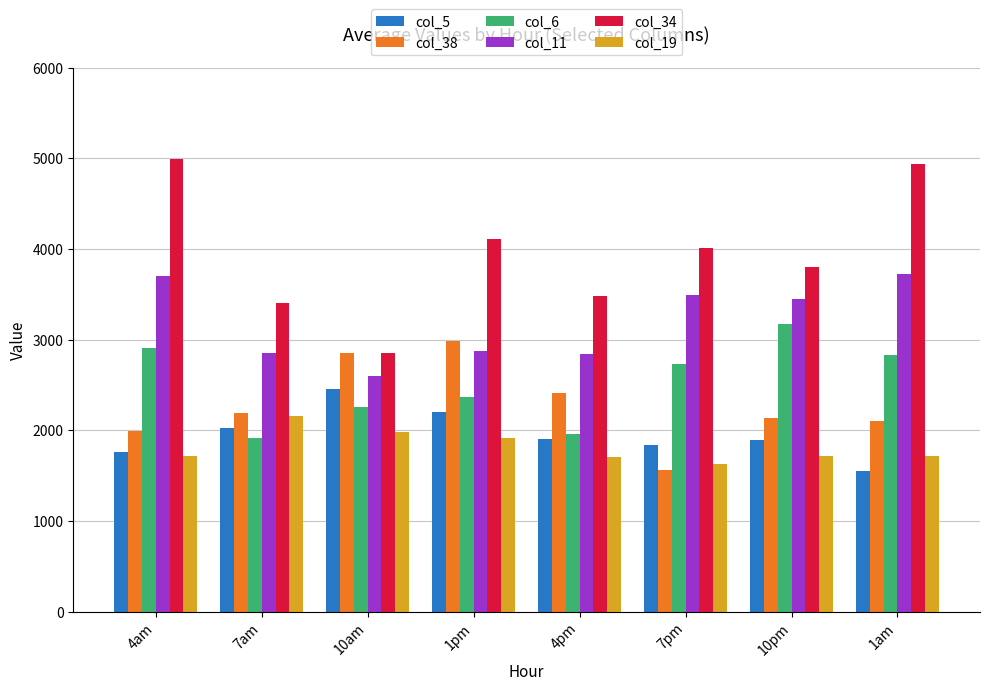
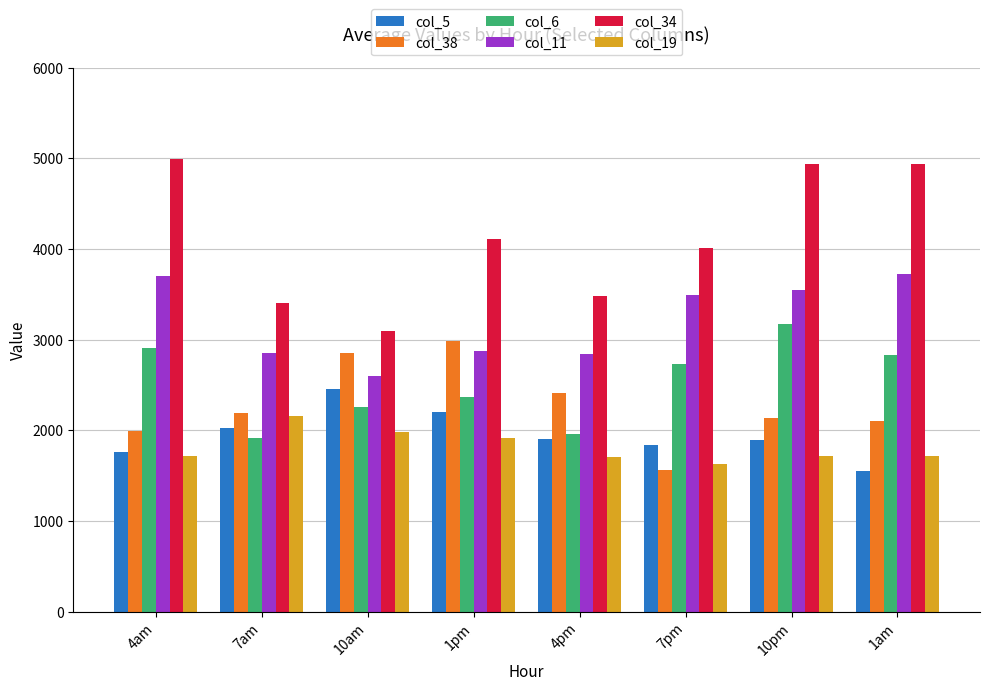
col_34, 10am: 2900 -> 3100
col_11, 10pm: 3400 -> 3600
col_34, 10pm: 3800 -> 4900
